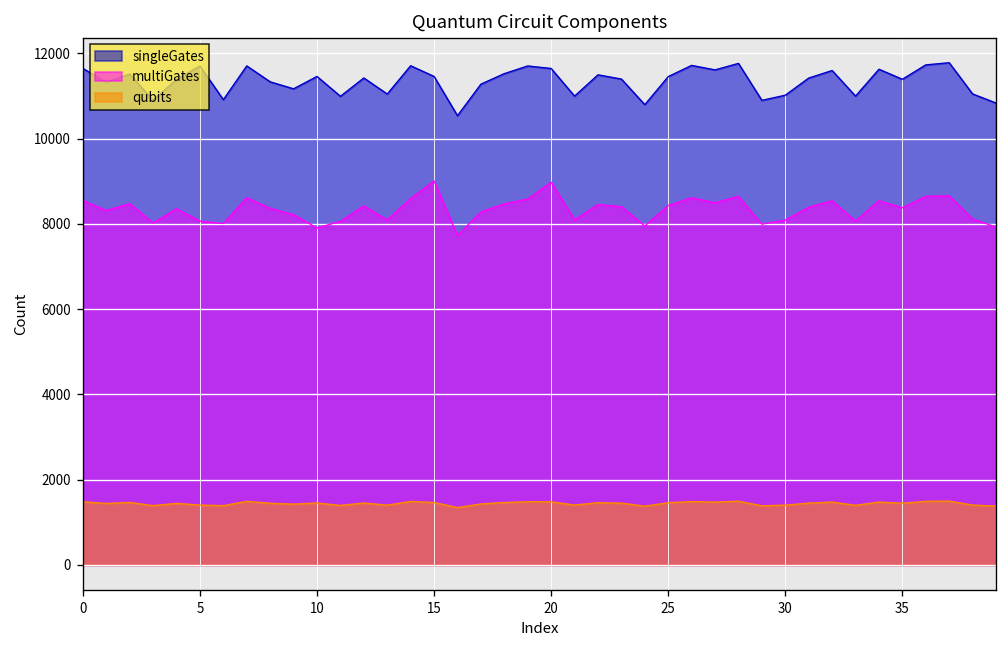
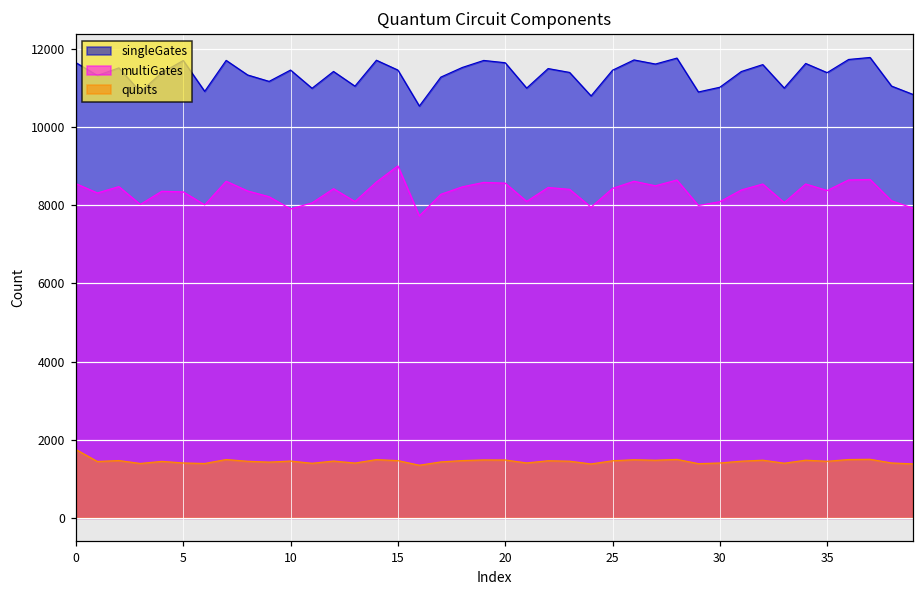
qubits, 0: 1500 -> 1700
multiGates, 5: 8100 -> 8300
multiGates, 20: 9000 -> 8600
